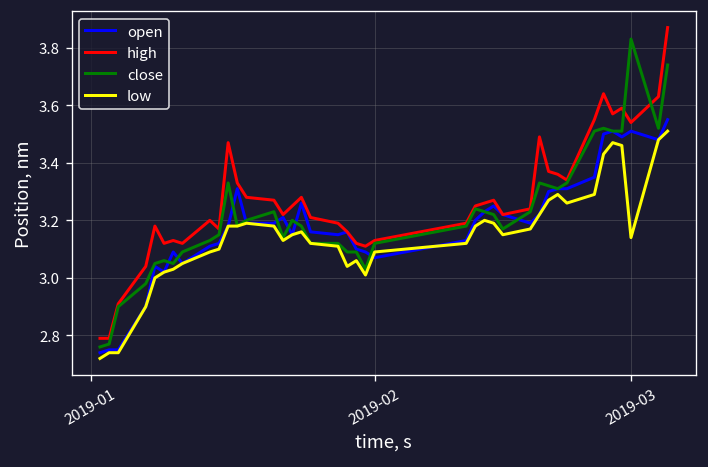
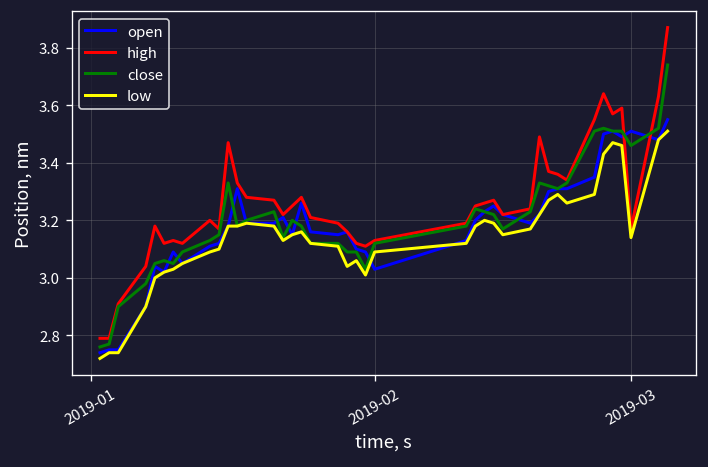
open, 2019-02: 3.07 -> 3.03
high, 2019-03: 3.54 -> 3.17
close, 2019-03: 3.83 -> 3.46
